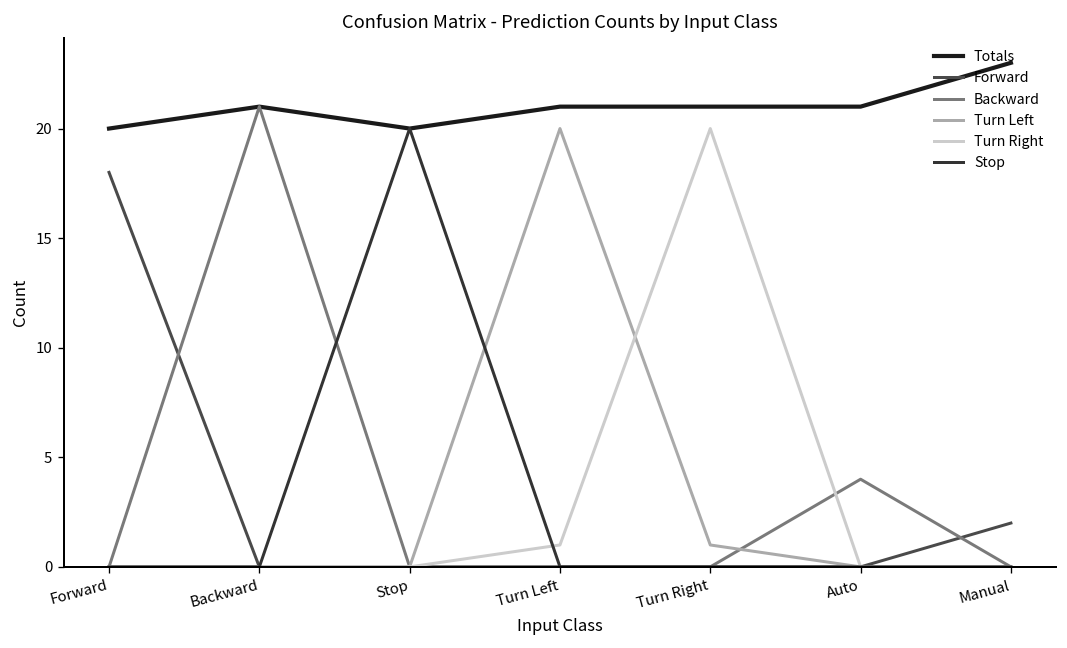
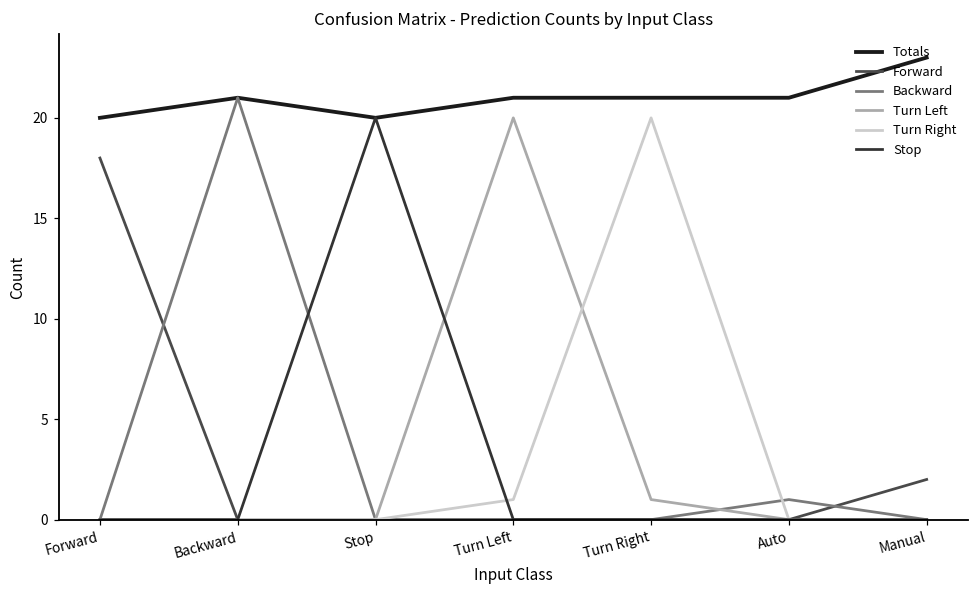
Backward, Auto: 4 -> 1
